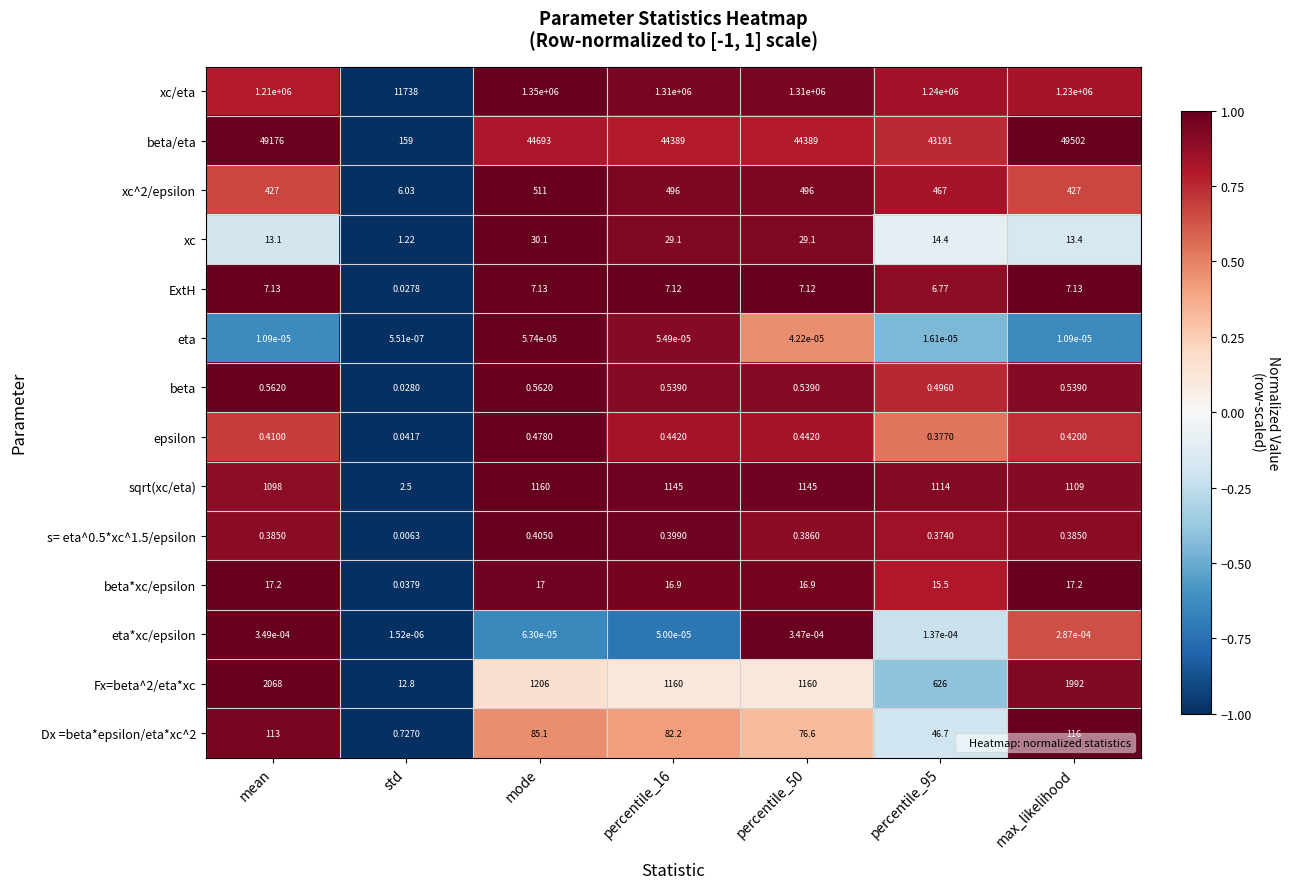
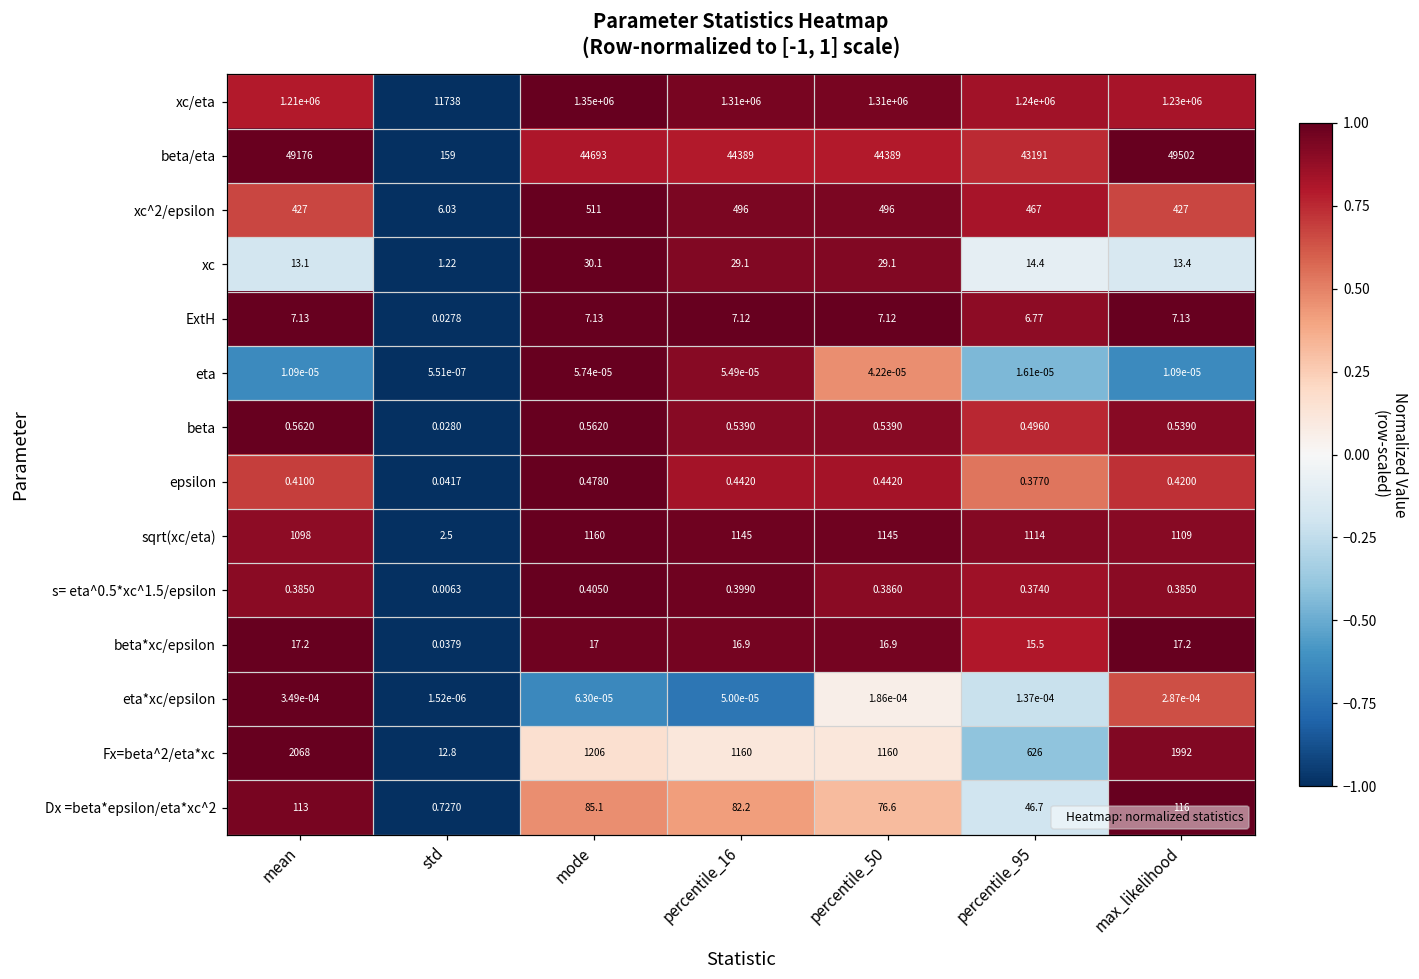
eta*xc/epsilon, percentile_50: 3.47e-04 -> 1.86e-04
